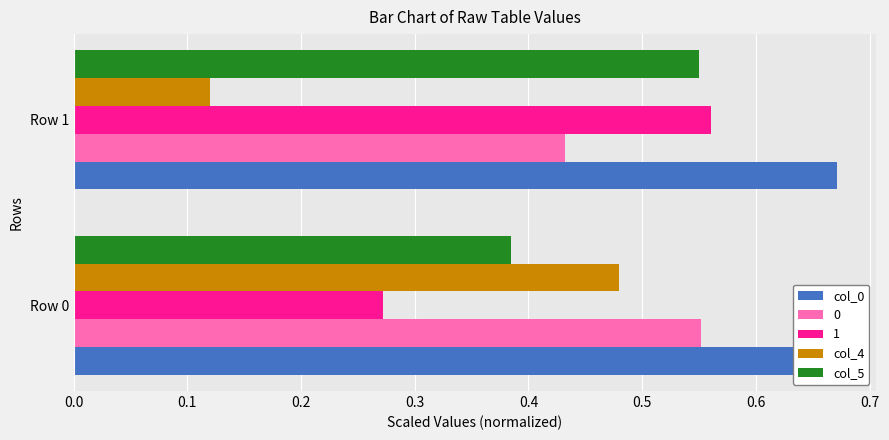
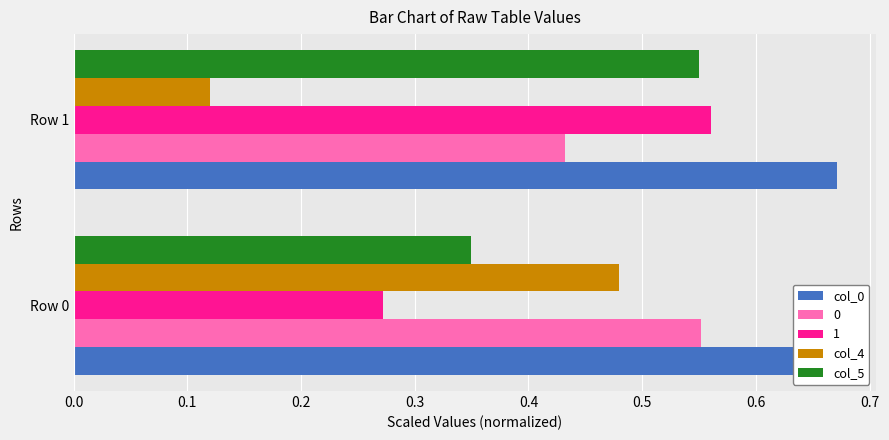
col_5, Row 0: 0.385 -> 0.349
